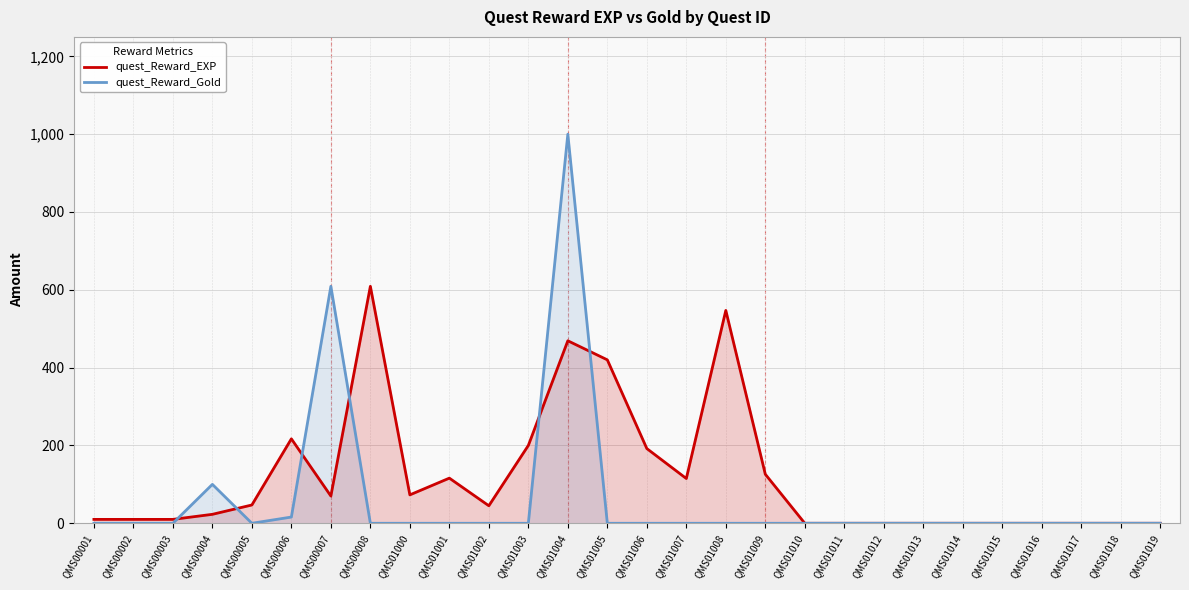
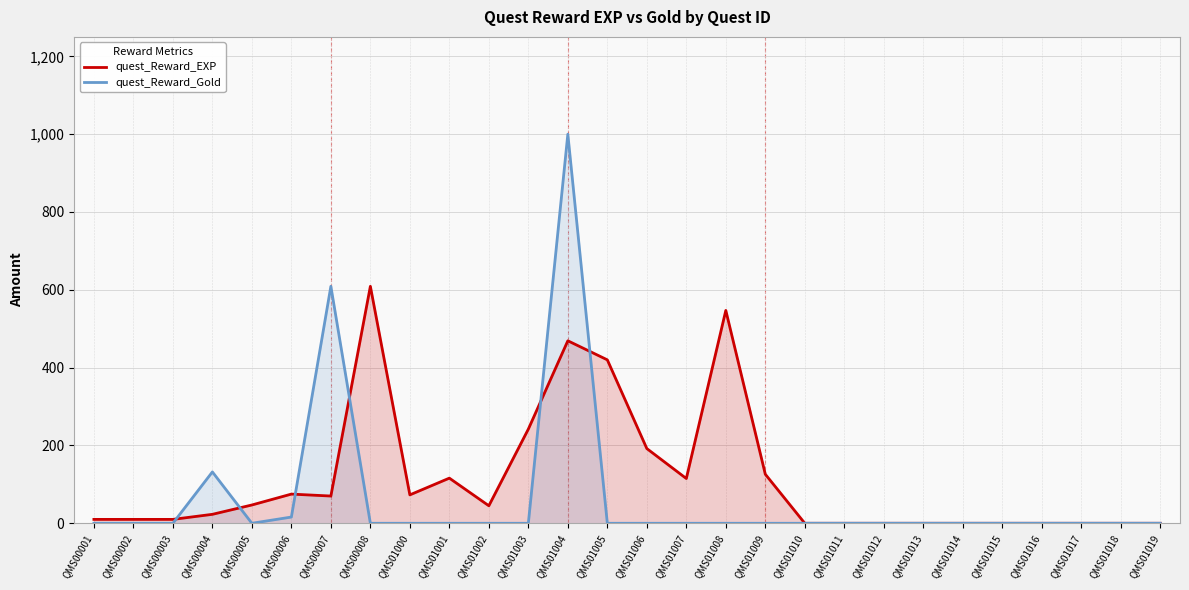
quest_Reward_Gold, QMS00004: 100 -> 130
quest_Reward_EXP, QMS00006: 220 -> 80
quest_Reward_EXP, QMS01003: 200 -> 240
